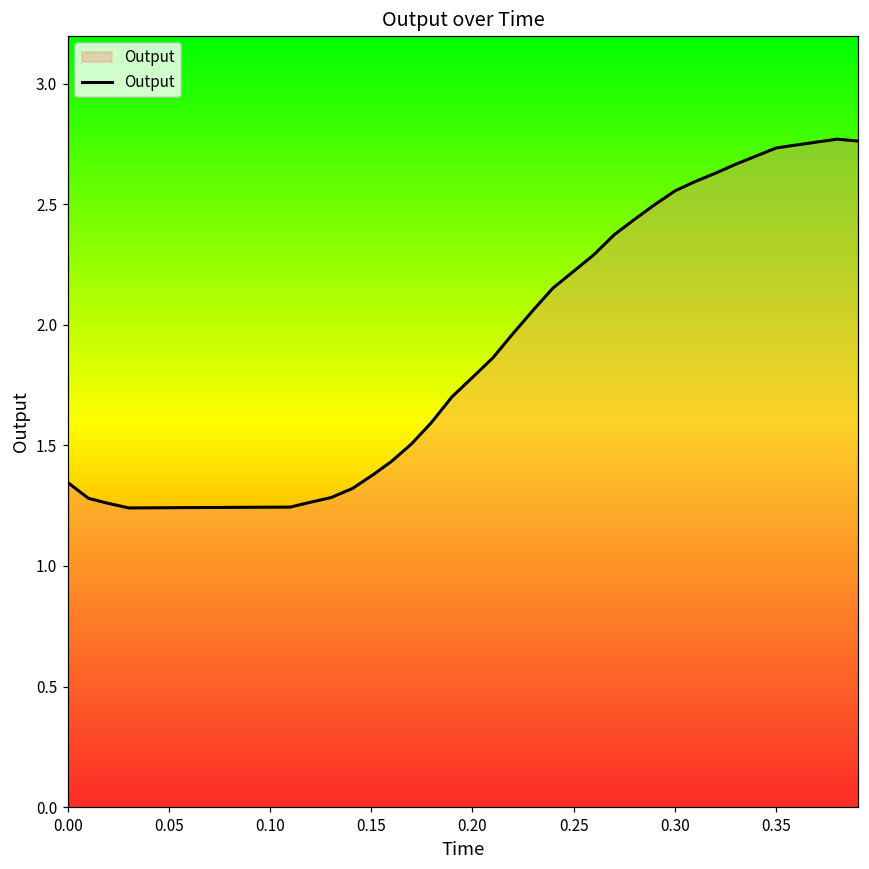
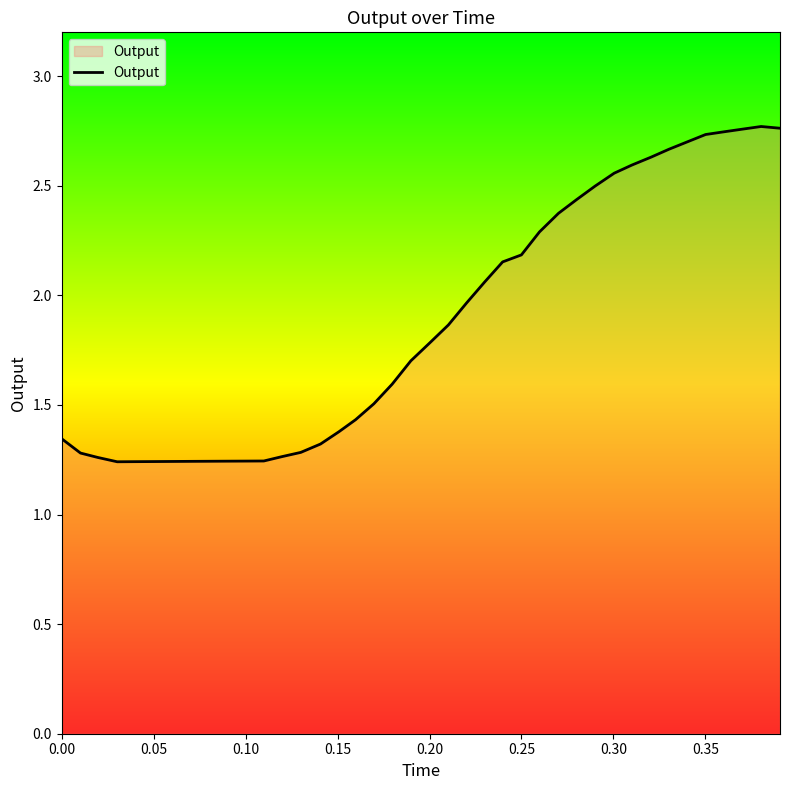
0.25: 2.22 -> 2.18
